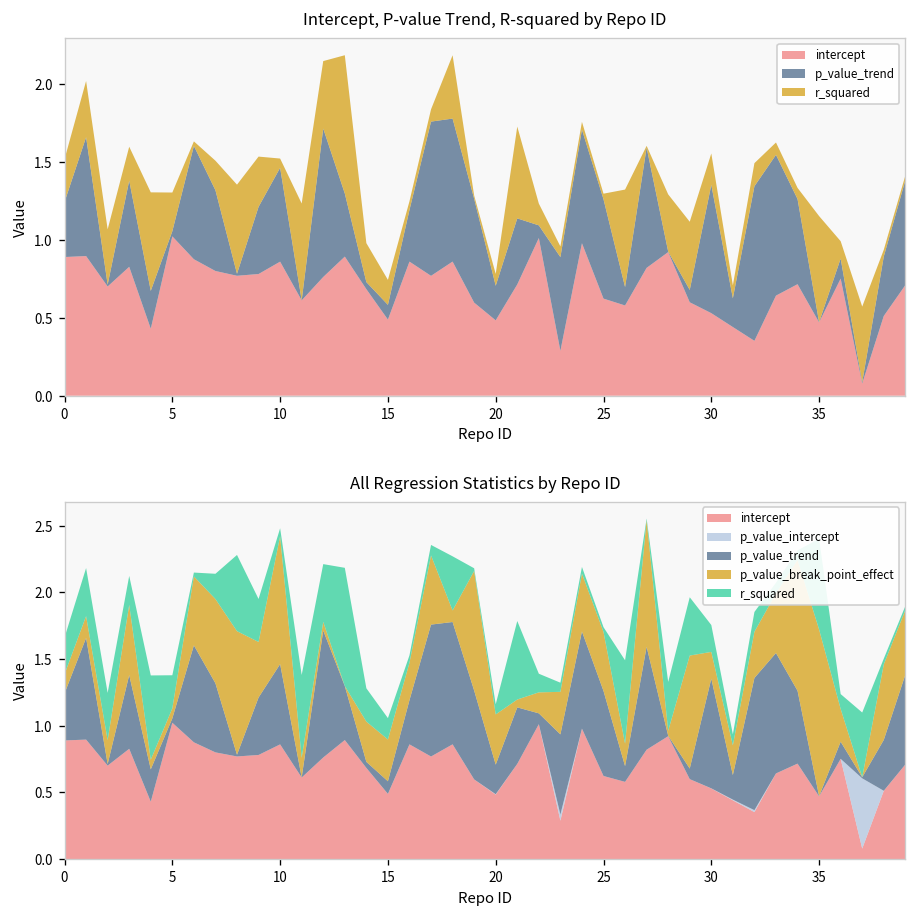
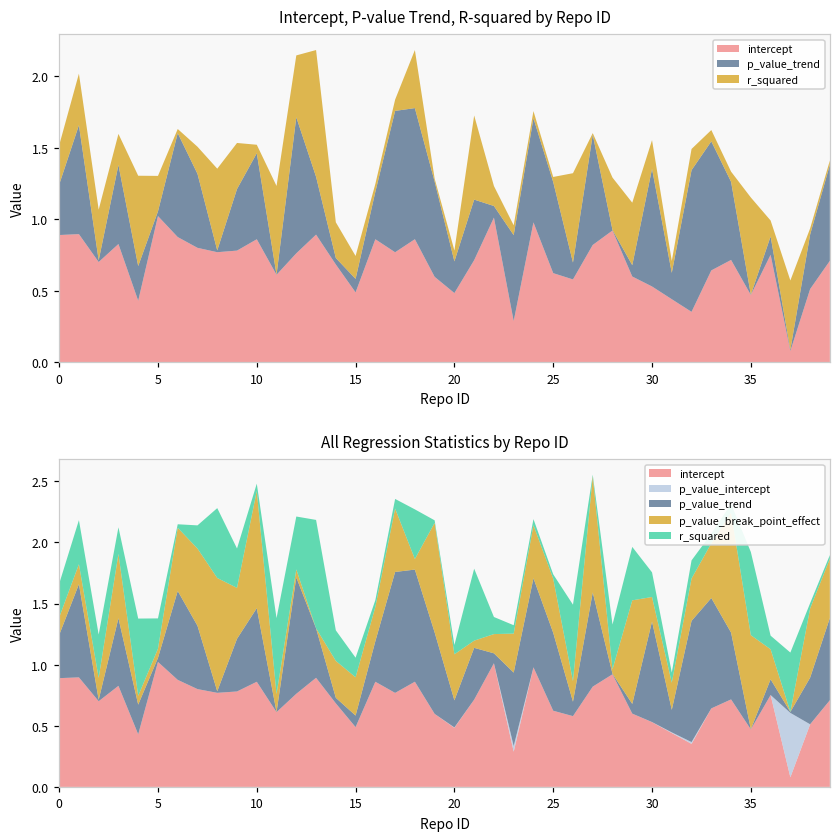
All Regression Statistics by Repo ID, p_value_break_point_effect, 35: 1.25 -> 0.77
